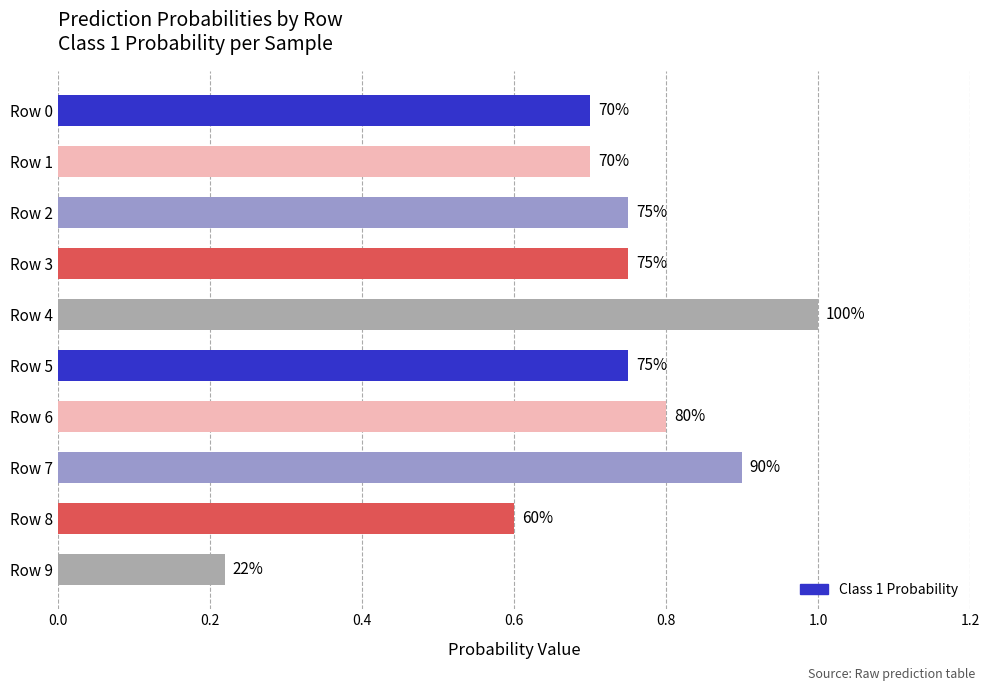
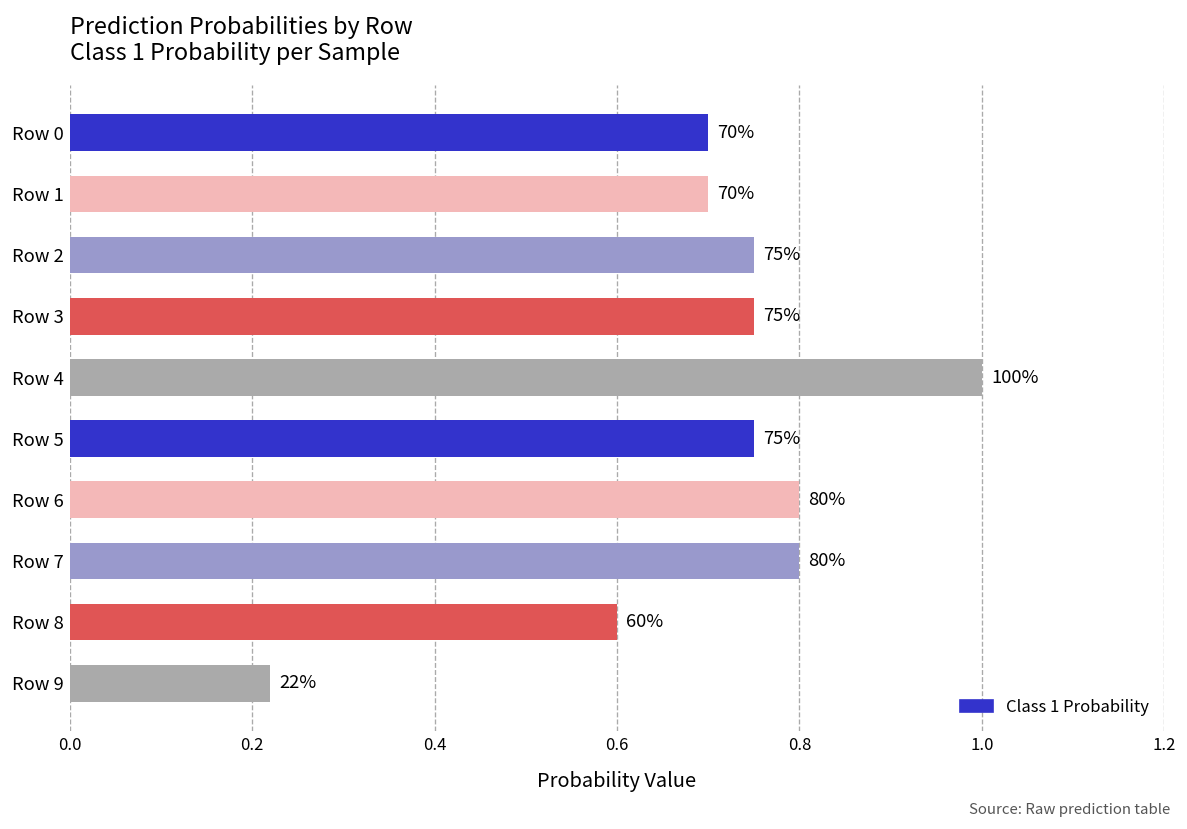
Row 7: 90% -> 80%
